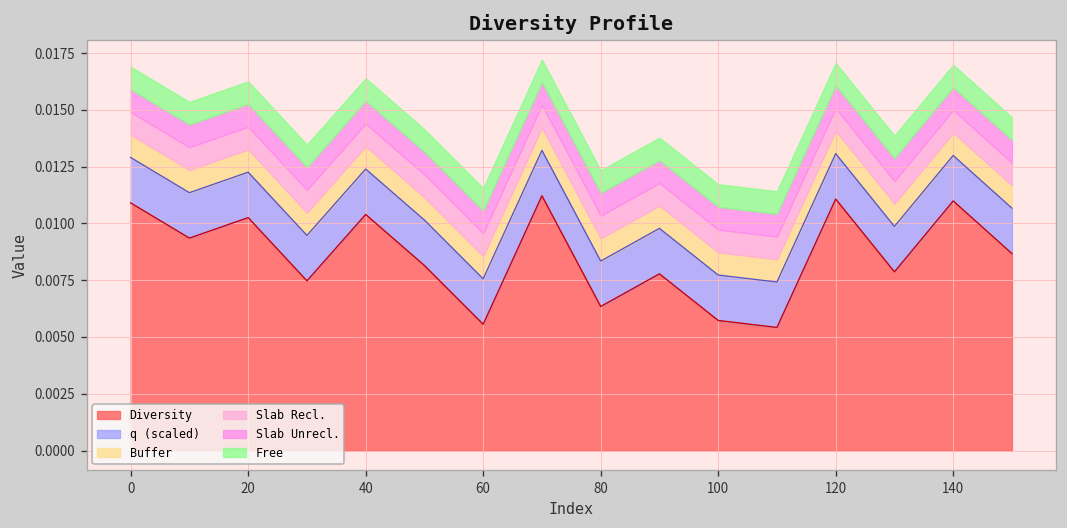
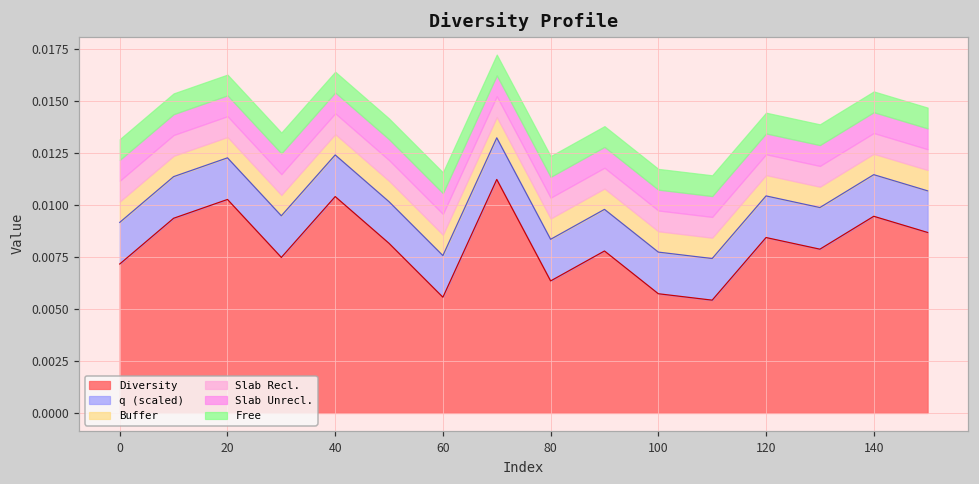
Diversity, 0: 0.0109 -> 0.0072
Diversity, 120: 0.0111 -> 0.0084
Diversity, 140: 0.0110 -> 0.0095
